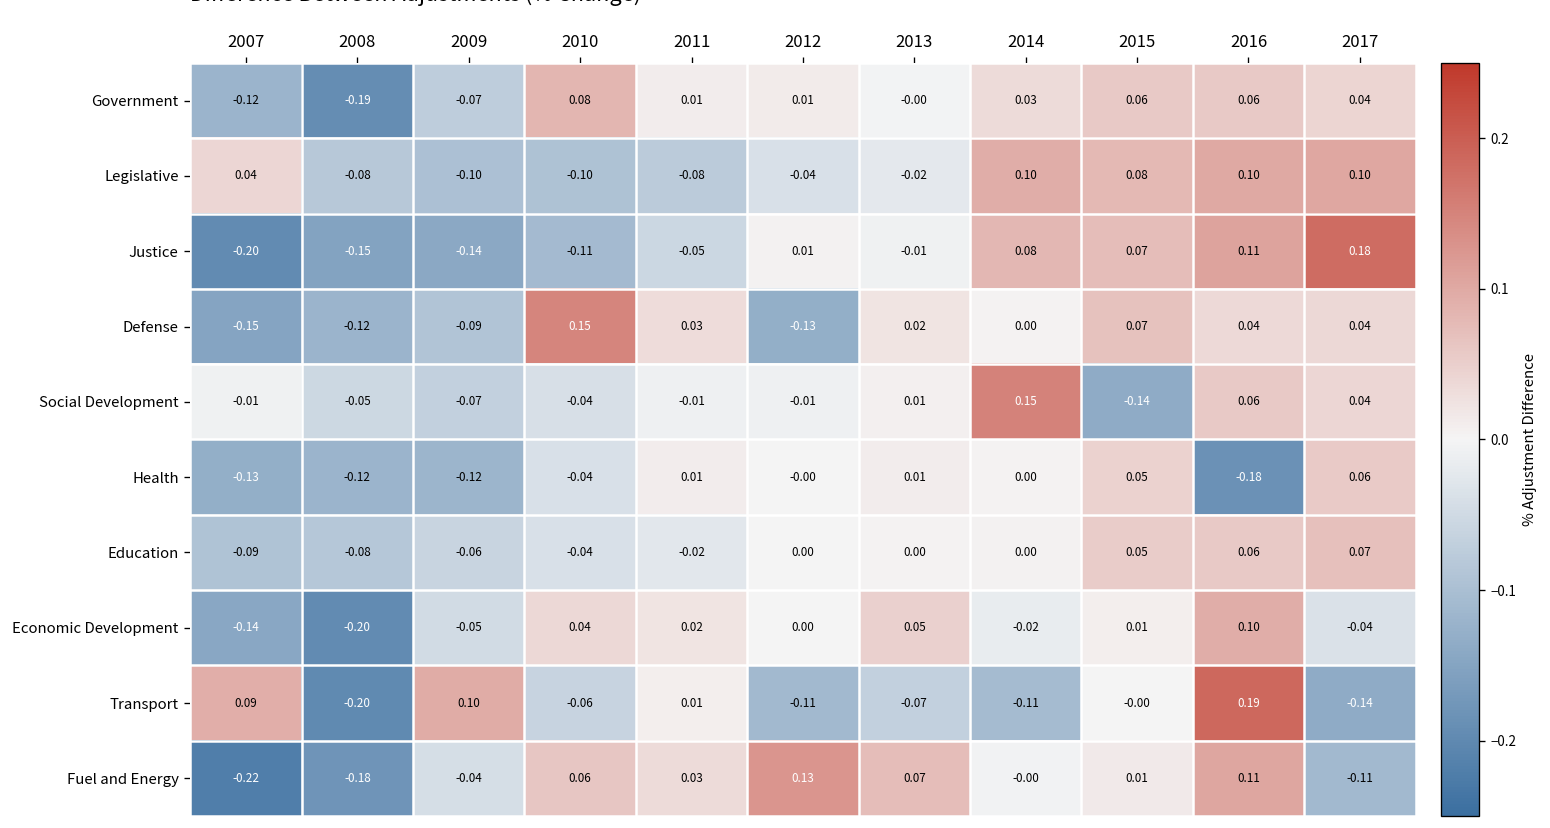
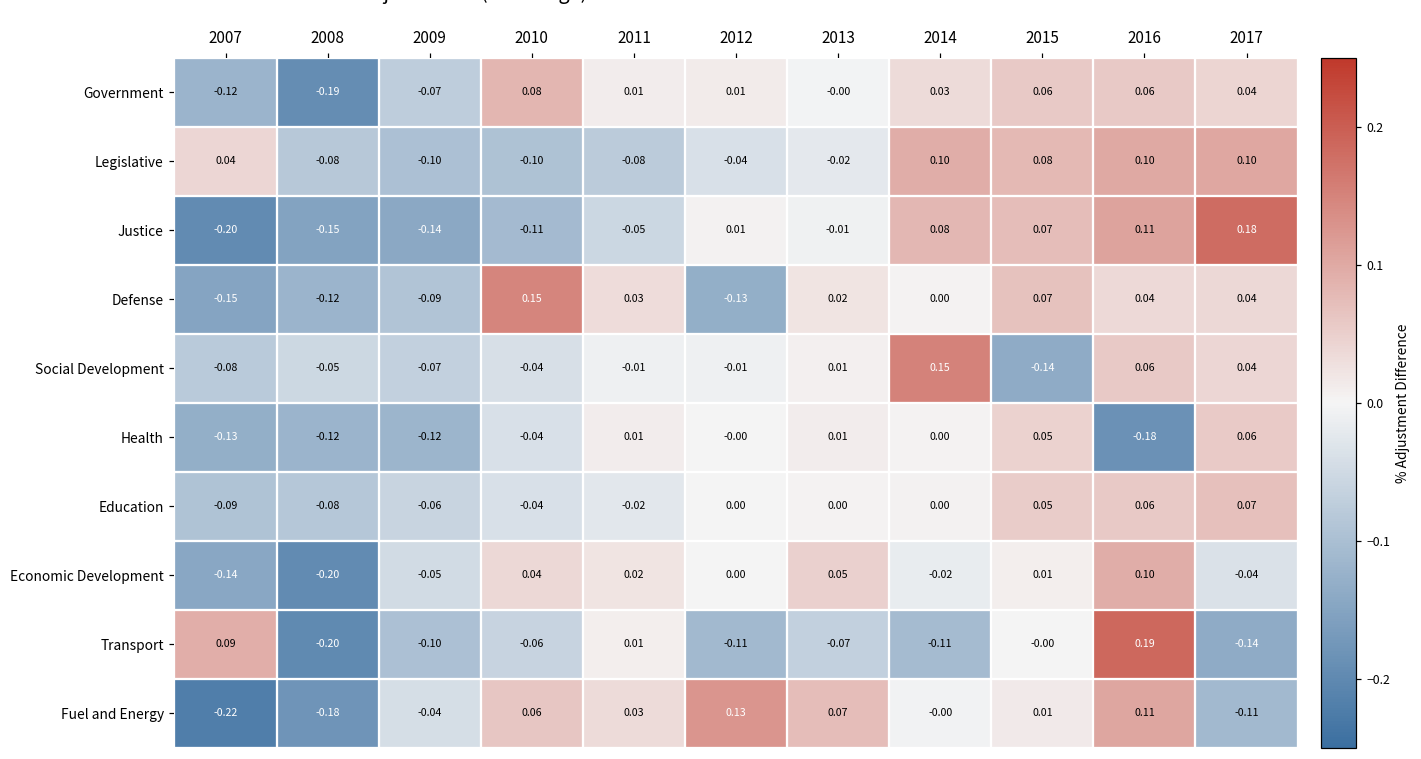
Social Development, 2007: -0.01 -> -0.08
Transport, 2009: 0.10 -> -0.10
